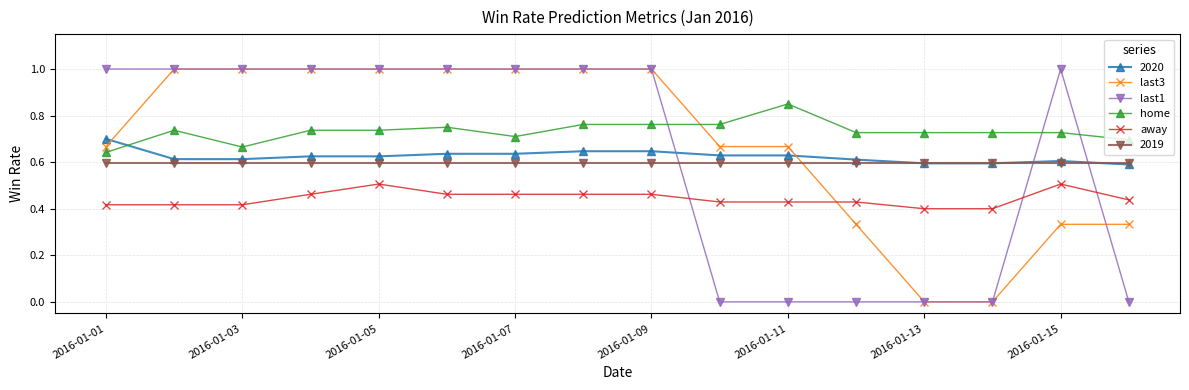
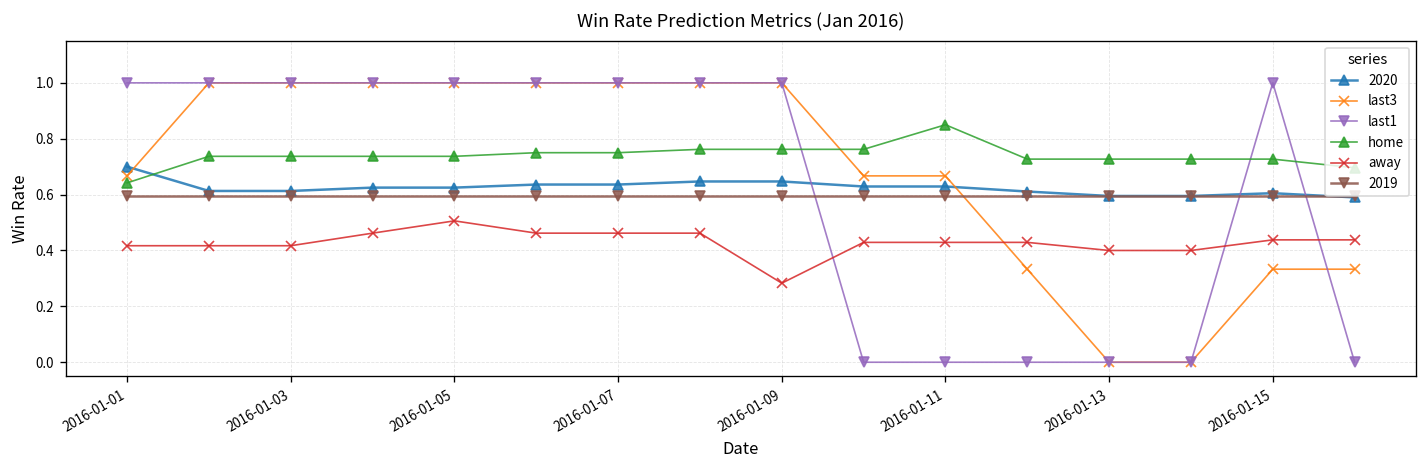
home, 2016-01-03: 0.67 -> 0.74
home, 2016-01-07: 0.71 -> 0.75
away, 2016-01-09: 0.46 -> 0.28
away, 2016-01-15: 0.51 -> 0.44
